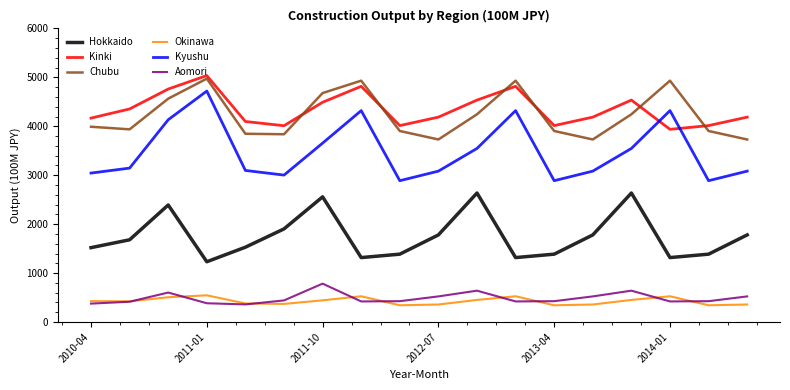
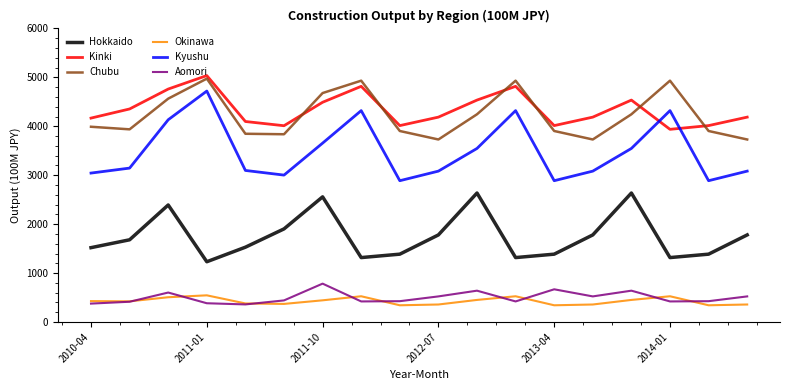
Aomori, 2013-04: 400 -> 700
